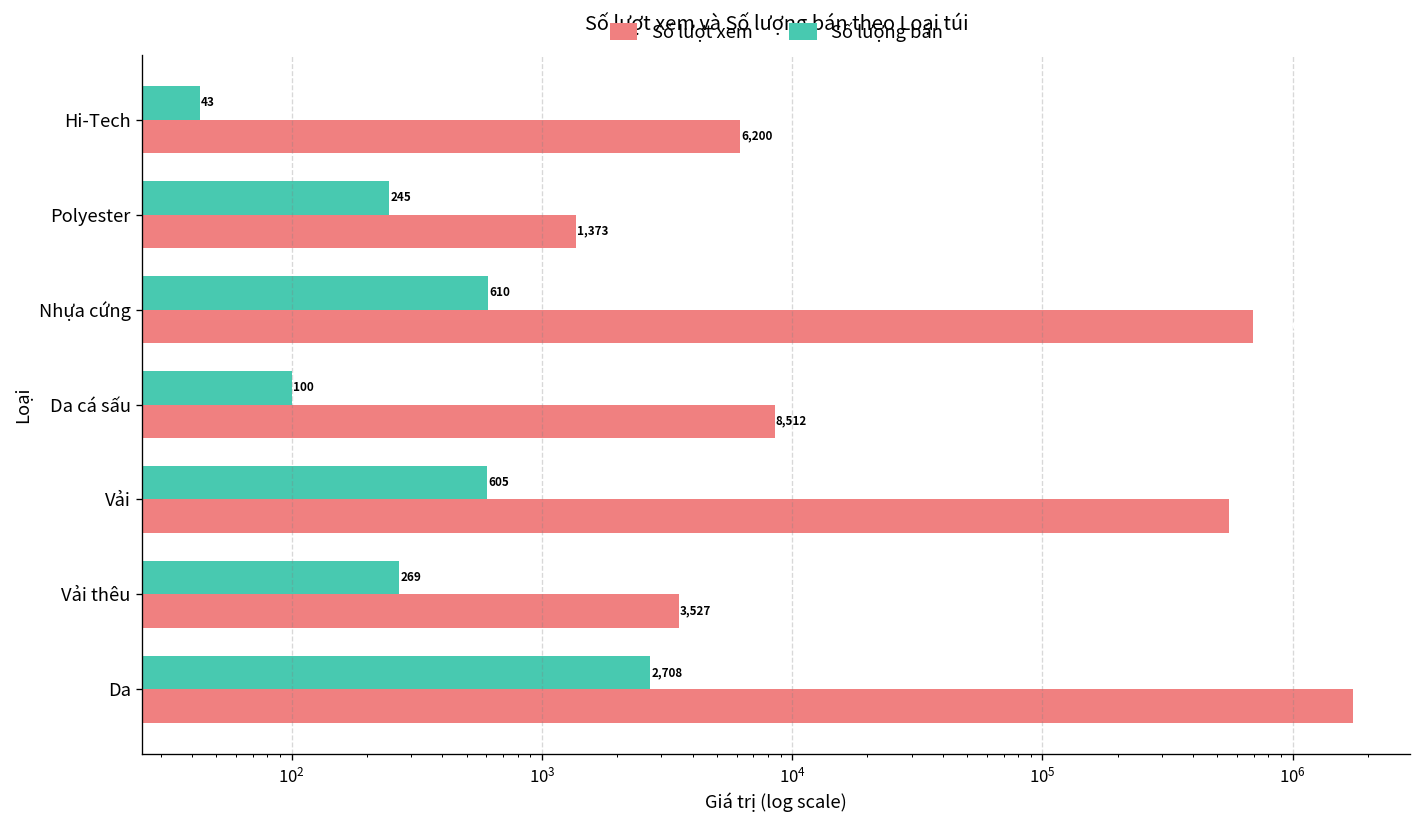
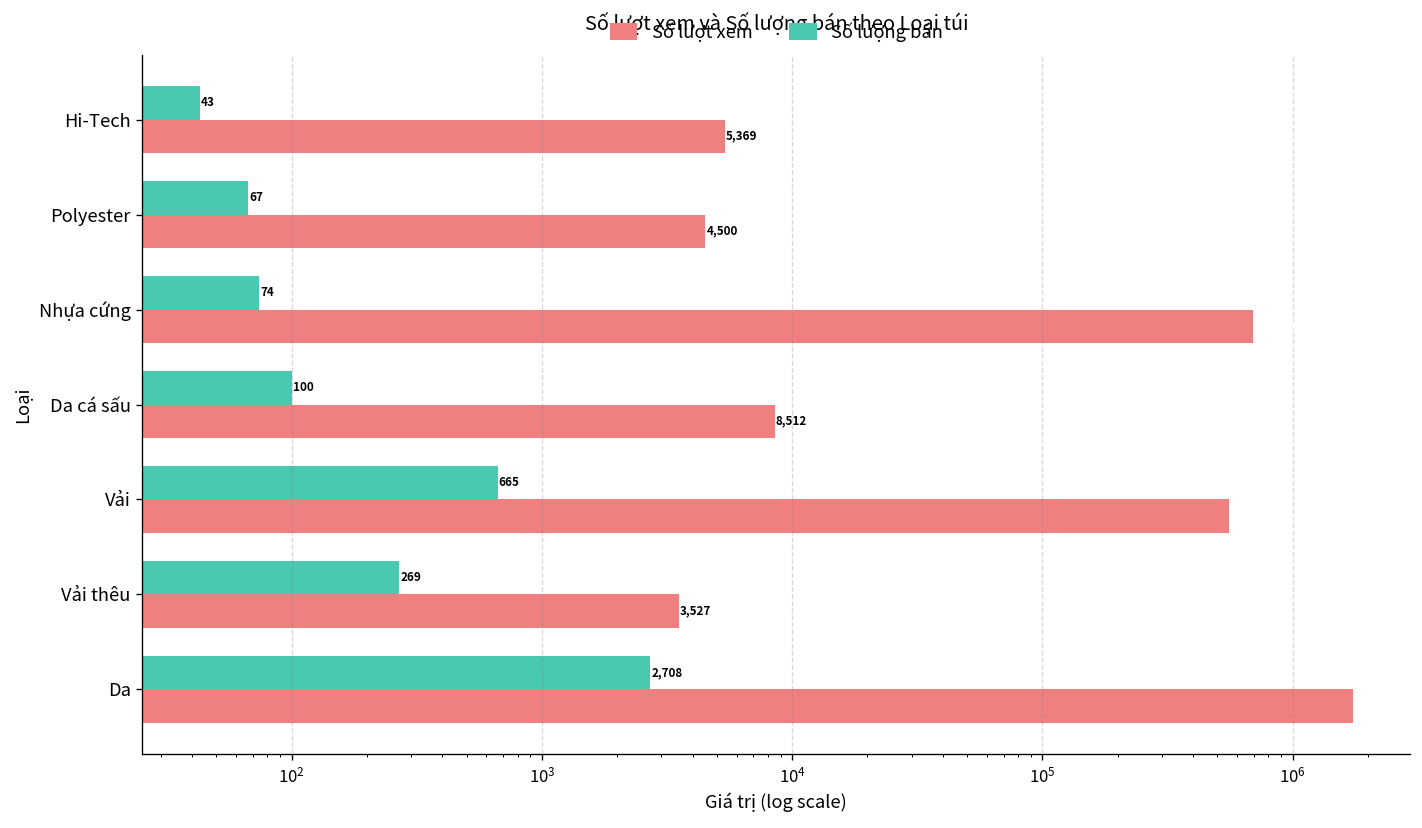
Số lượt xem, Hi-Tech: 6,200 -> 5,369
Số lượng bán, Polyester: 245 -> 67
Số lượt xem, Polyester: 1,373 -> 4,500
Số lượng bán, Nhựa cứng: 610 -> 74
Số lượng bán, Vải: 605 -> 665
